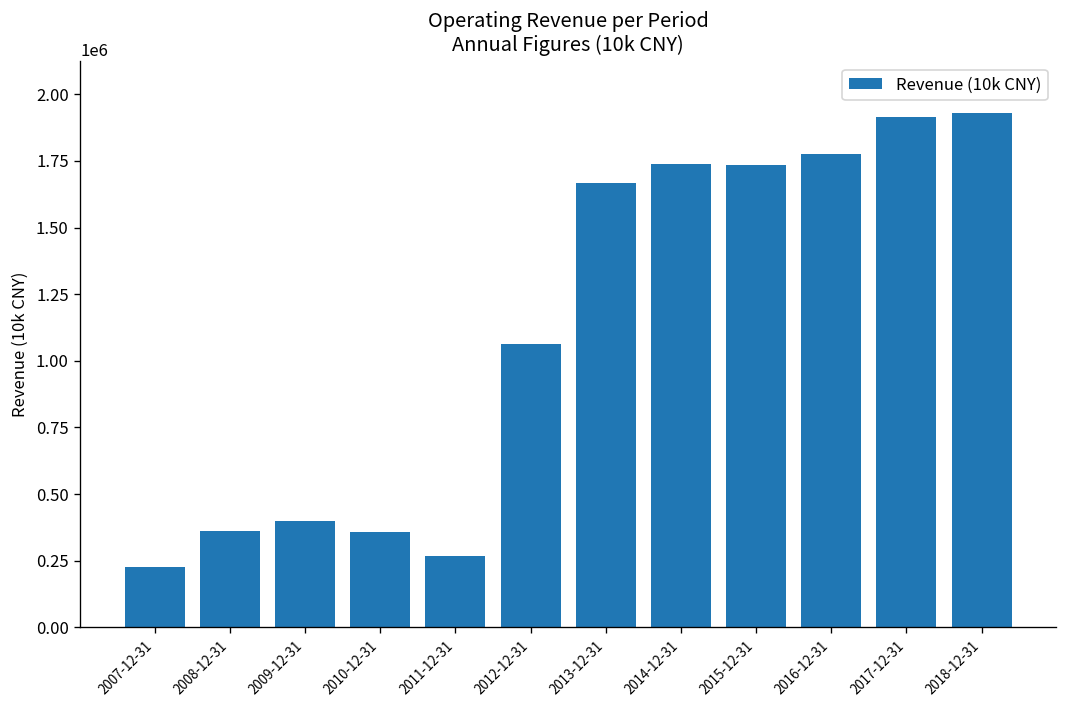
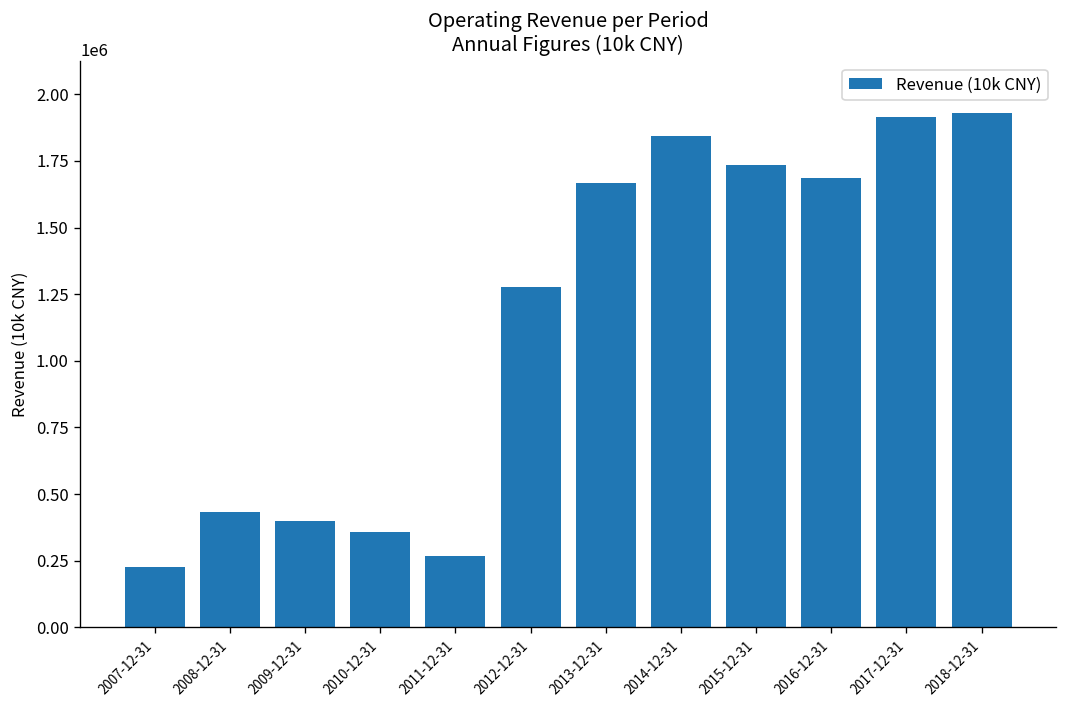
2008-12-31: 360000 -> 430000
2012-12-31: 1060000 -> 1280000
2014-12-31: 1740000 -> 1840000
2016-12-31: 1770000 -> 1680000
